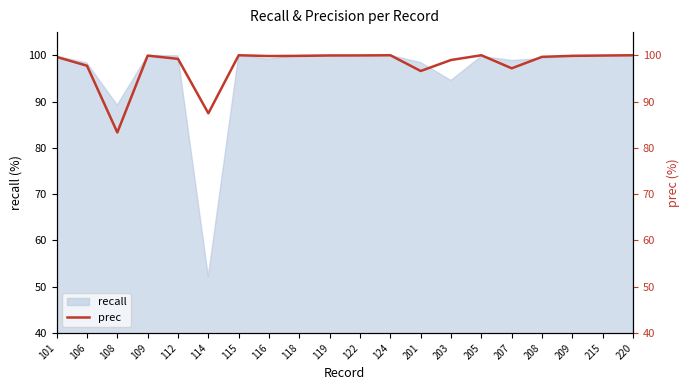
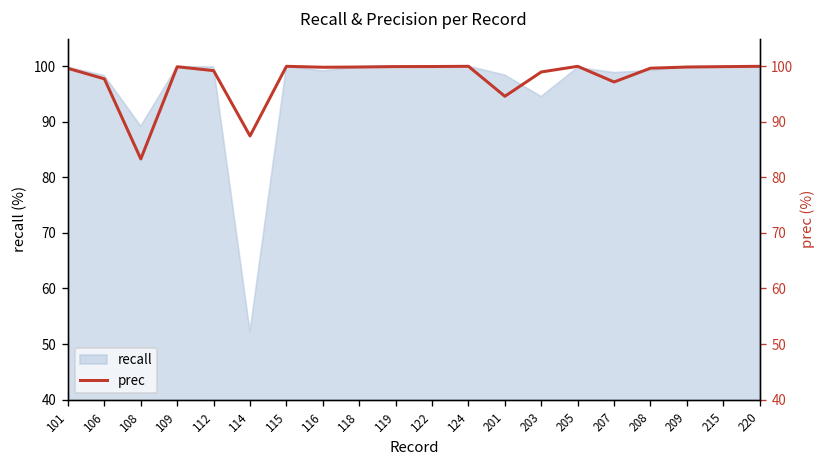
prec, 201: 97 -> 95
